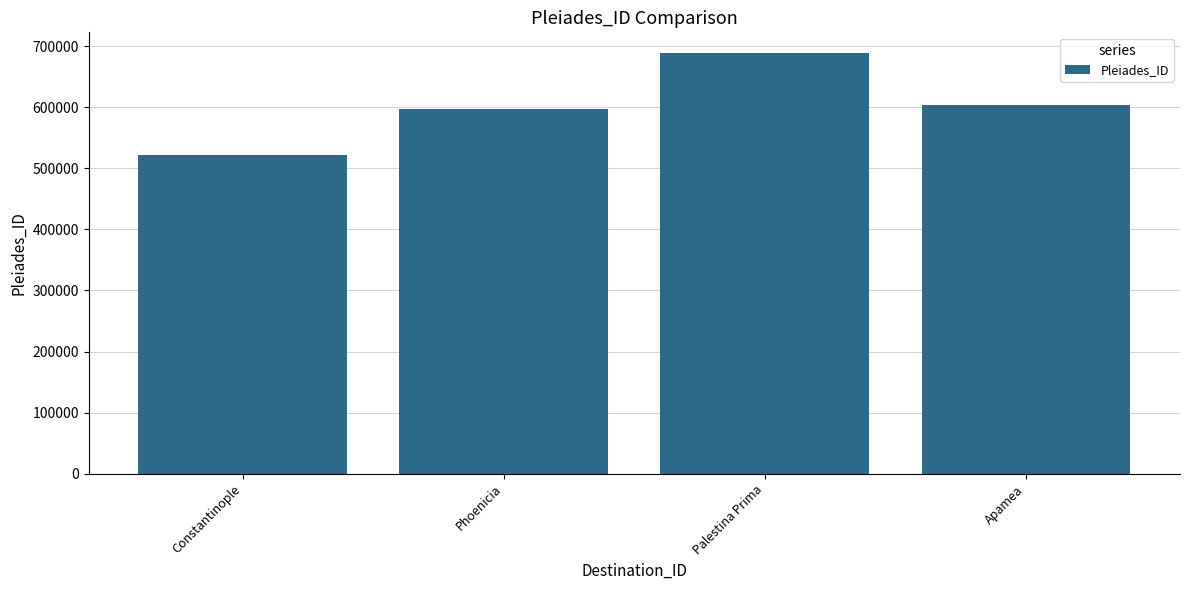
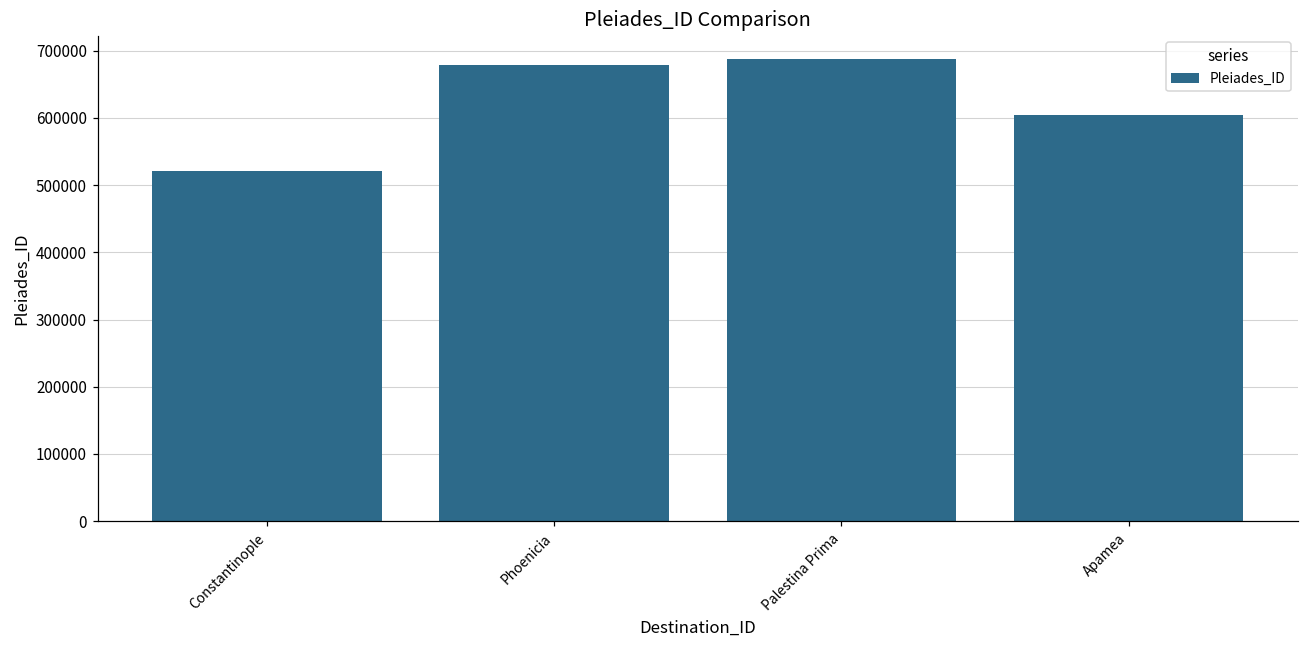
Phoenicia: 600000 -> 680000
